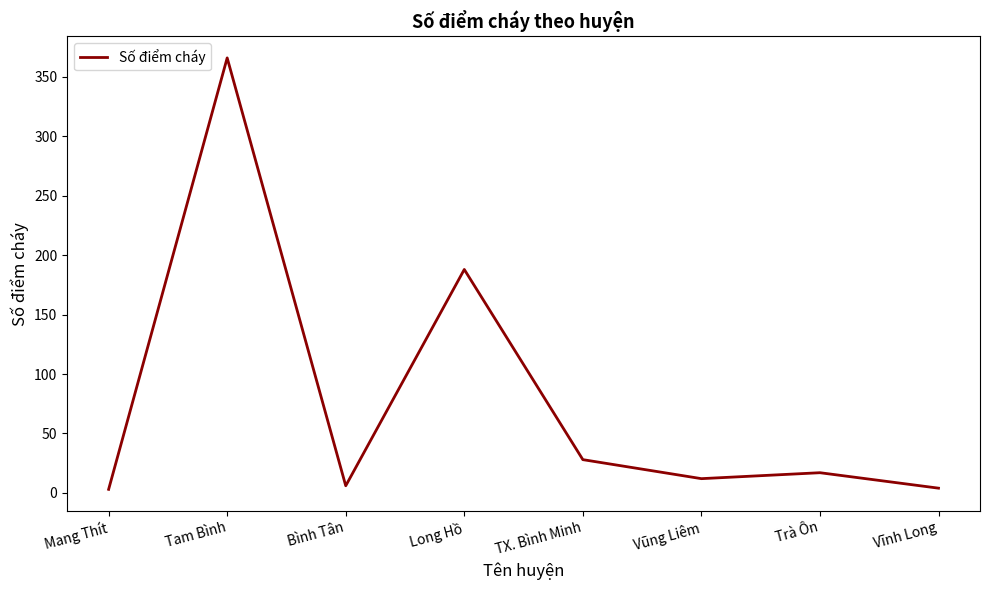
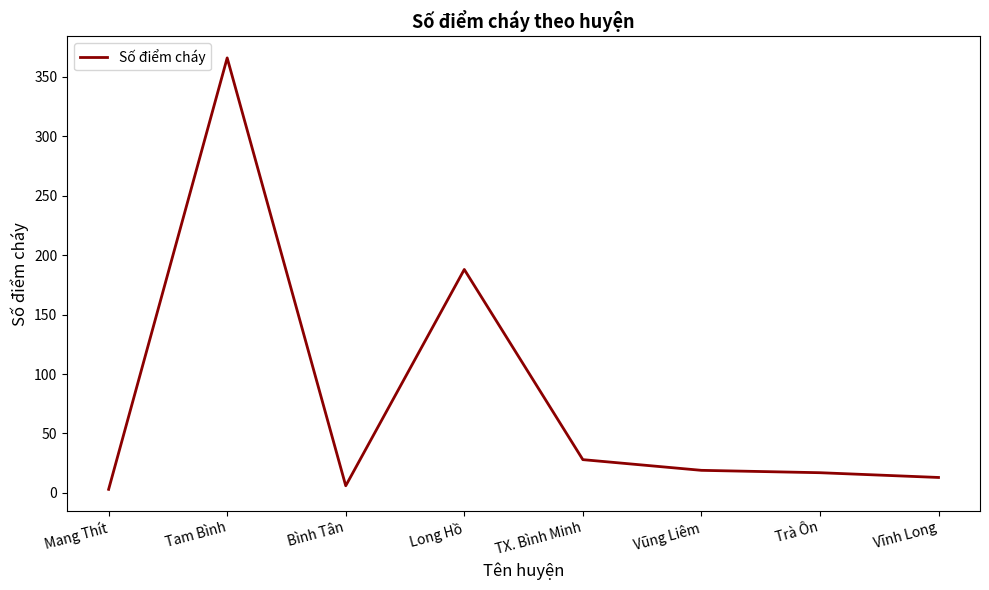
Vũng Liêm: 12 -> 19
Vĩnh Long: 4 -> 13
